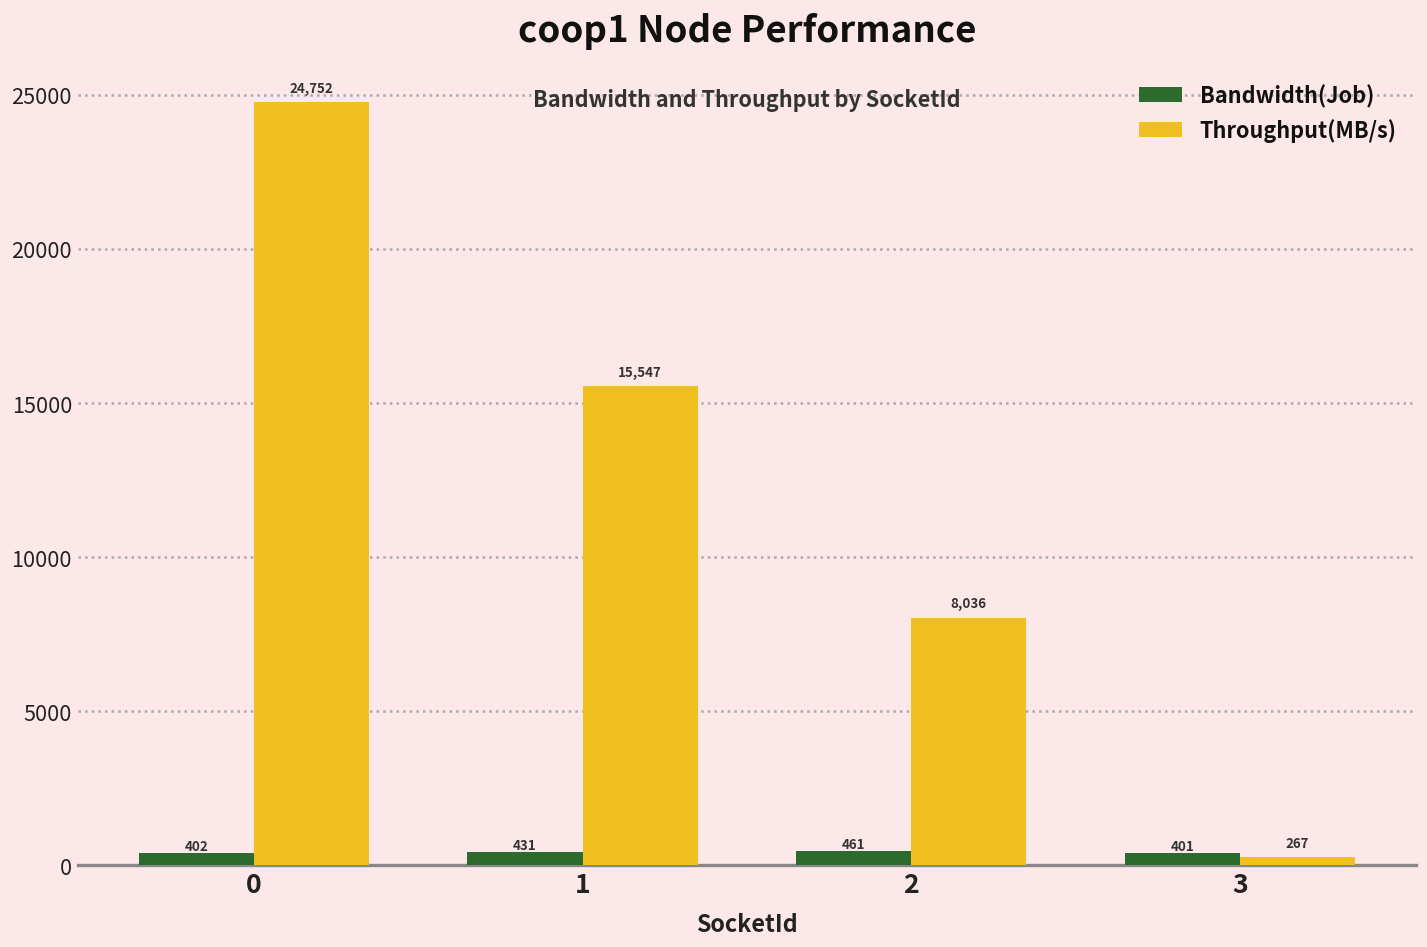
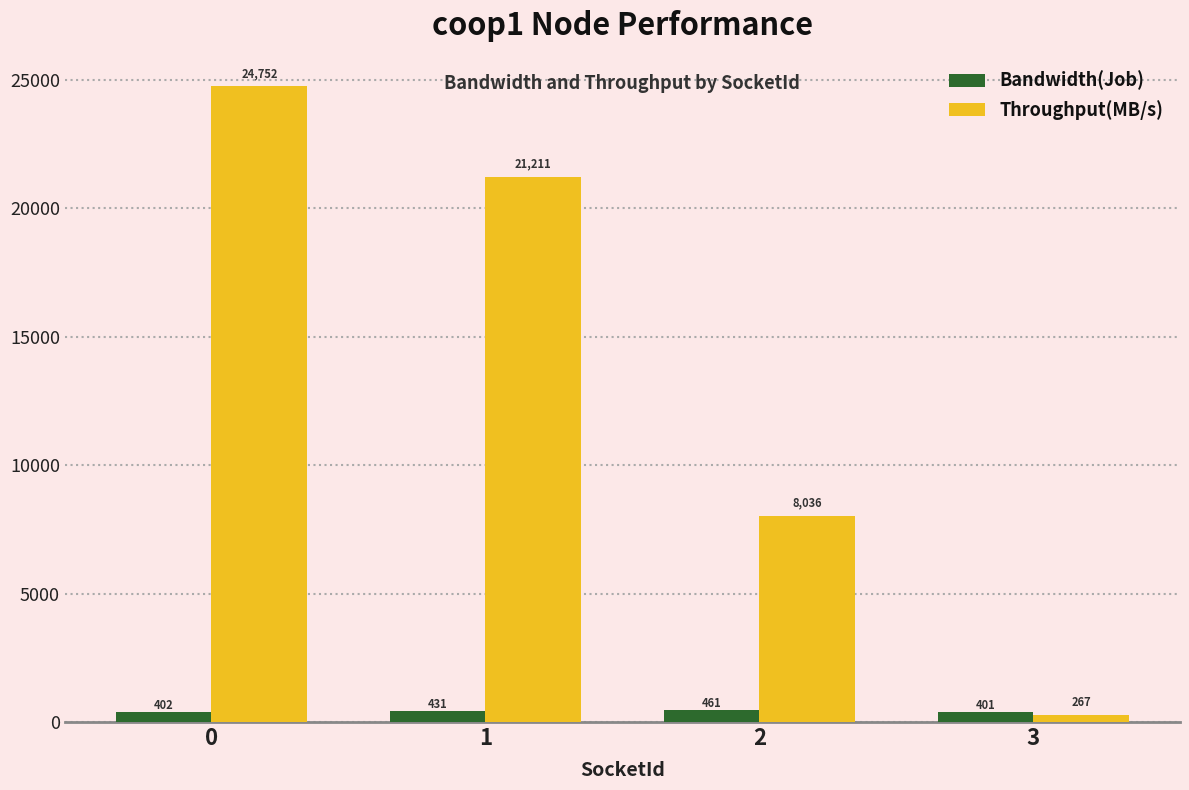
Throughput(MB/s), 1: 15,547 -> 21,211
